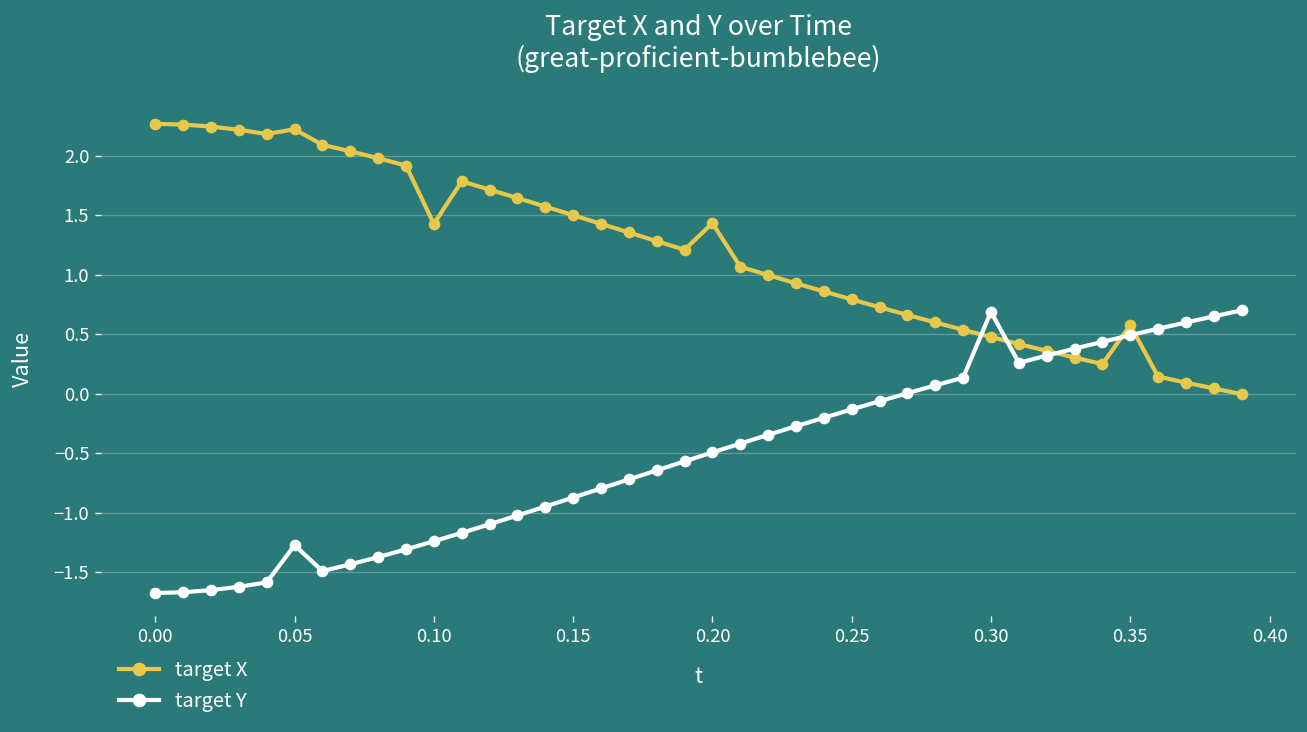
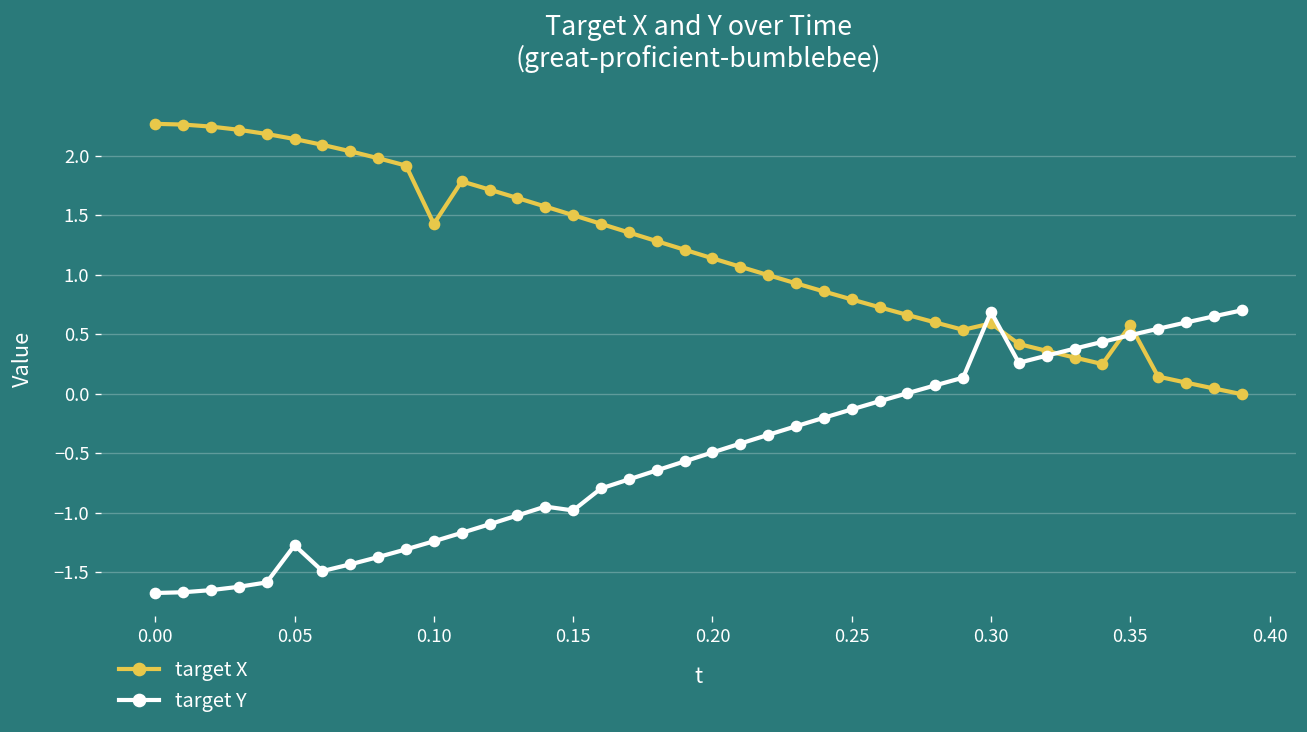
target X, 0.05: 2.2 -> 2.1
target Y, 0.15: -0.9 -> -1.0
target X, 0.20: 1.4 -> 1.1
target X, 0.30: 0.5 -> 0.6
